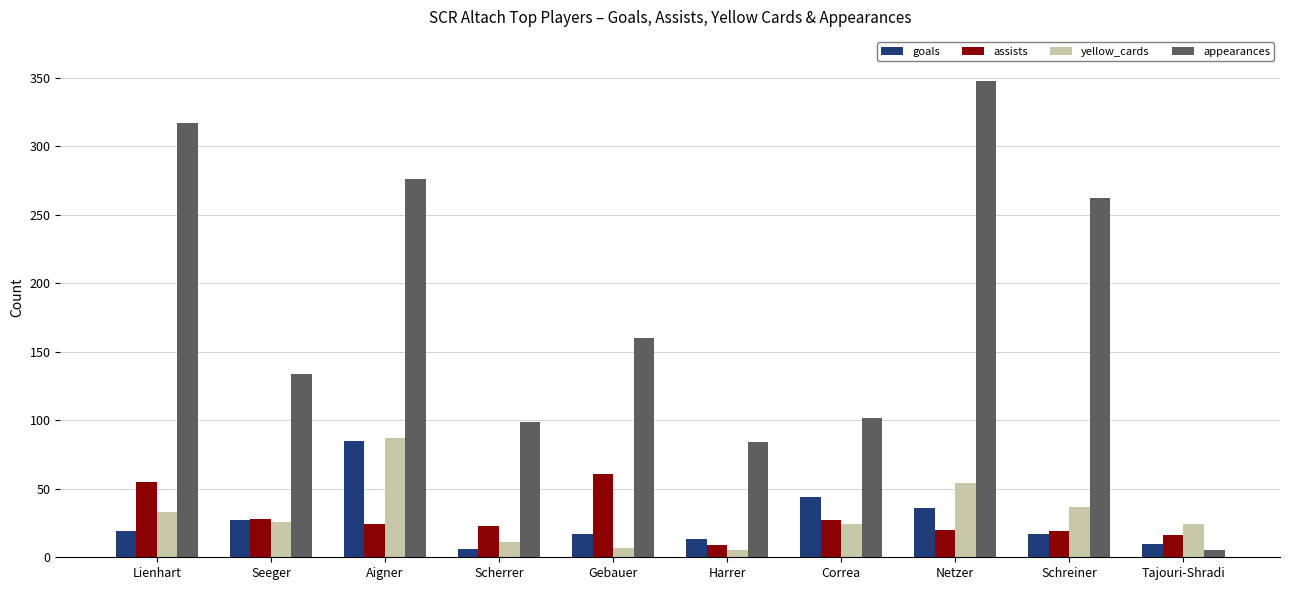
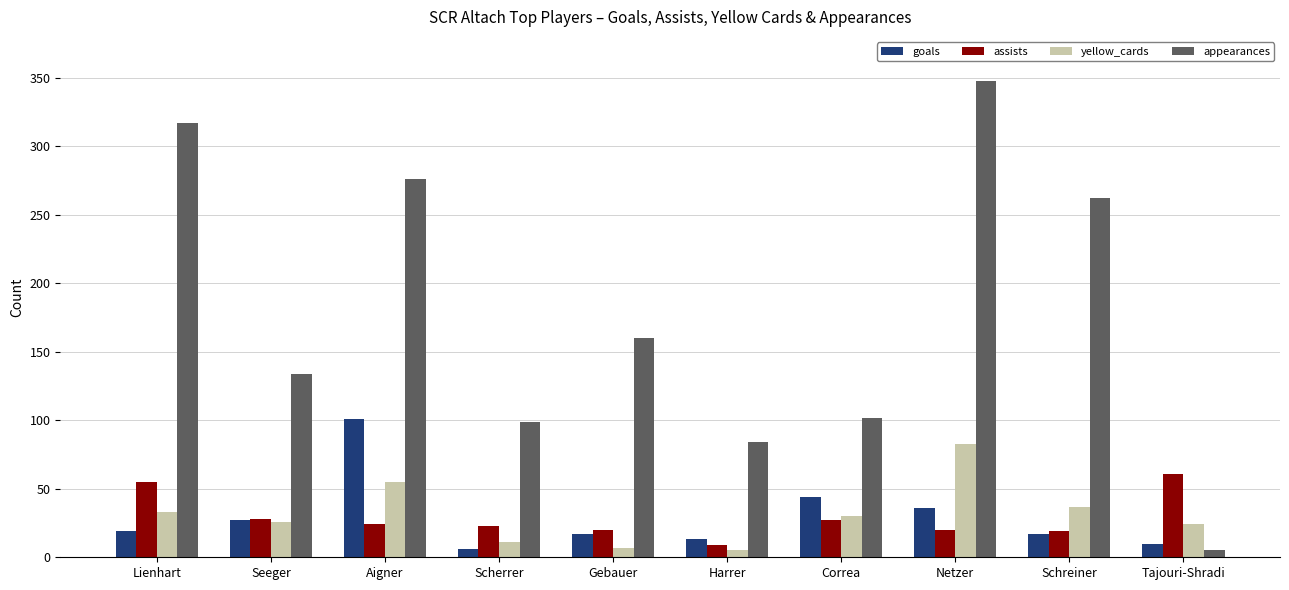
goals, Aigner: 85 -> 101
yellow_cards, Aigner: 87 -> 55
assists, Gebauer: 61 -> 20
yellow_cards, Correa: 24 -> 30
yellow_cards, Netzer: 54 -> 83
assists, Tajouri-Shradi: 16 -> 61
